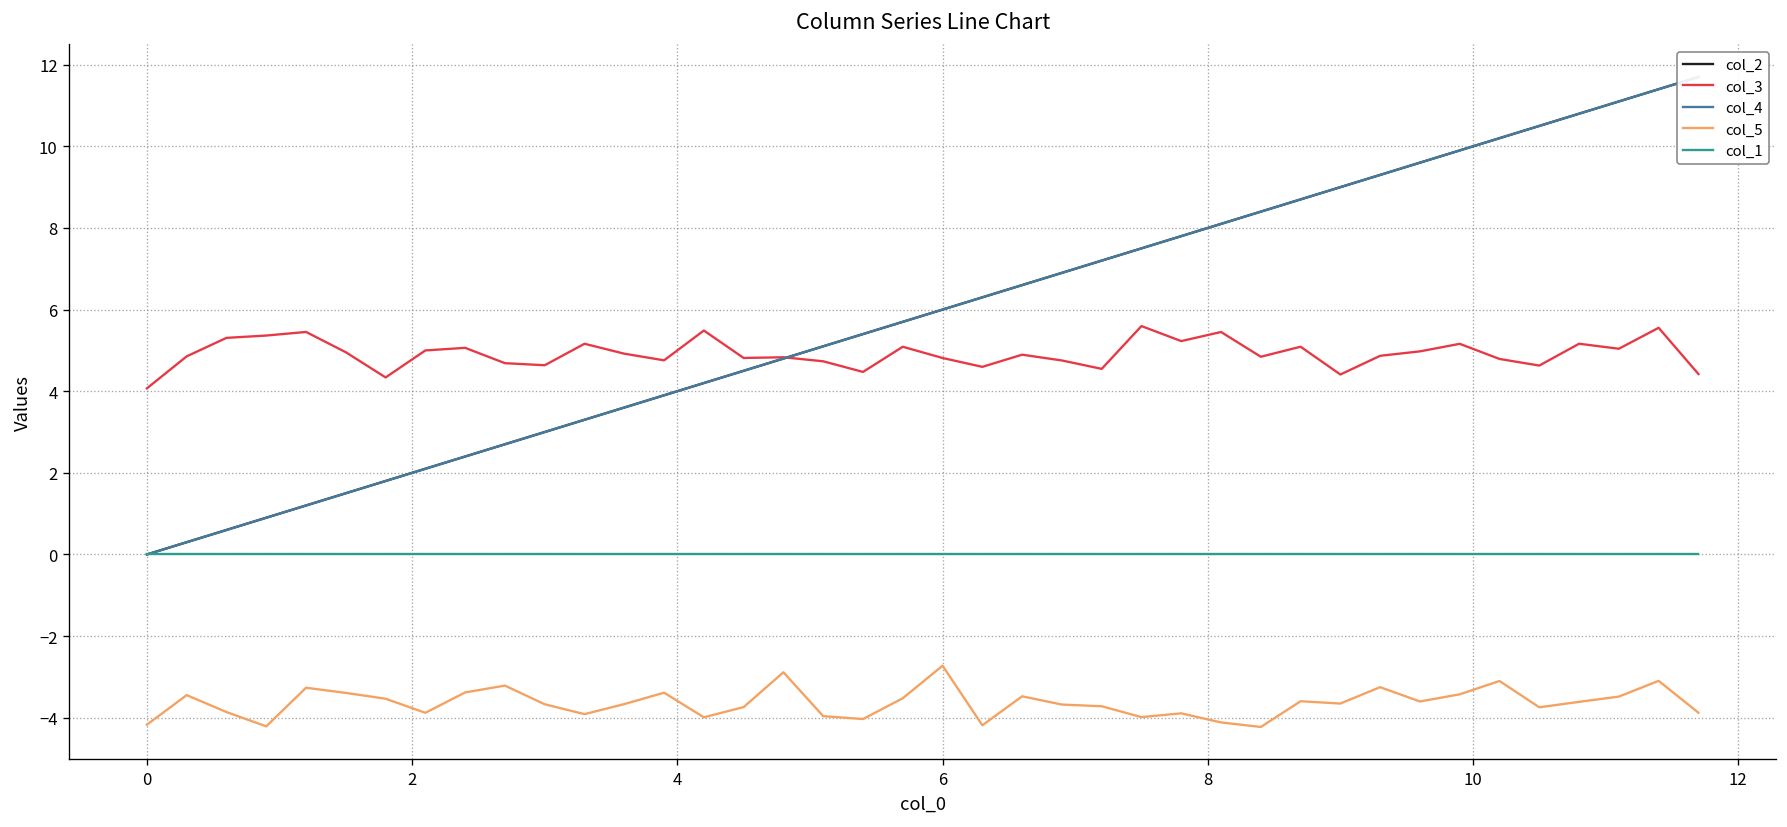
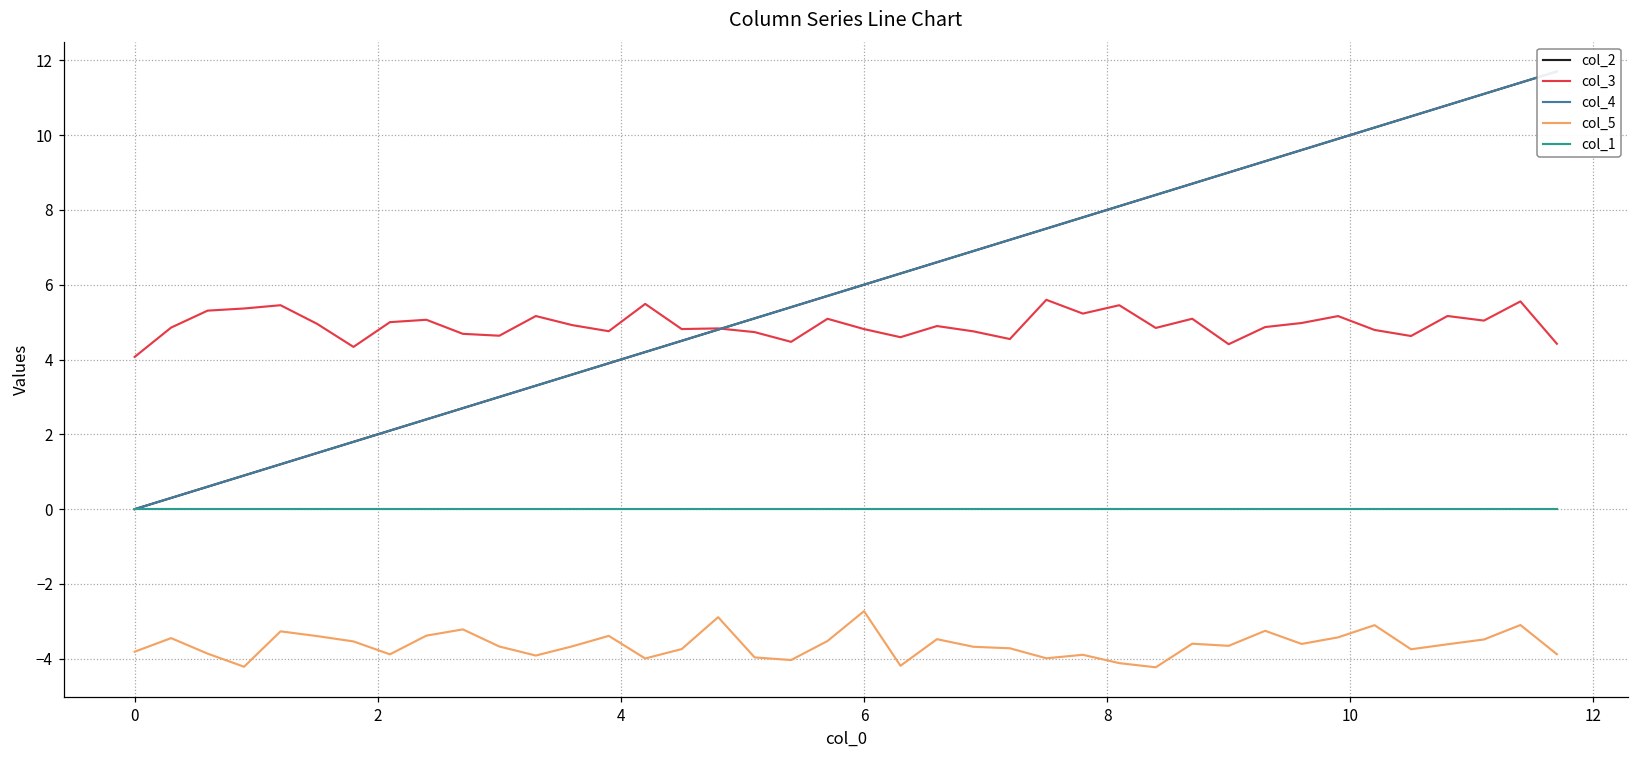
col_5, 0: -4.2 -> -3.8
